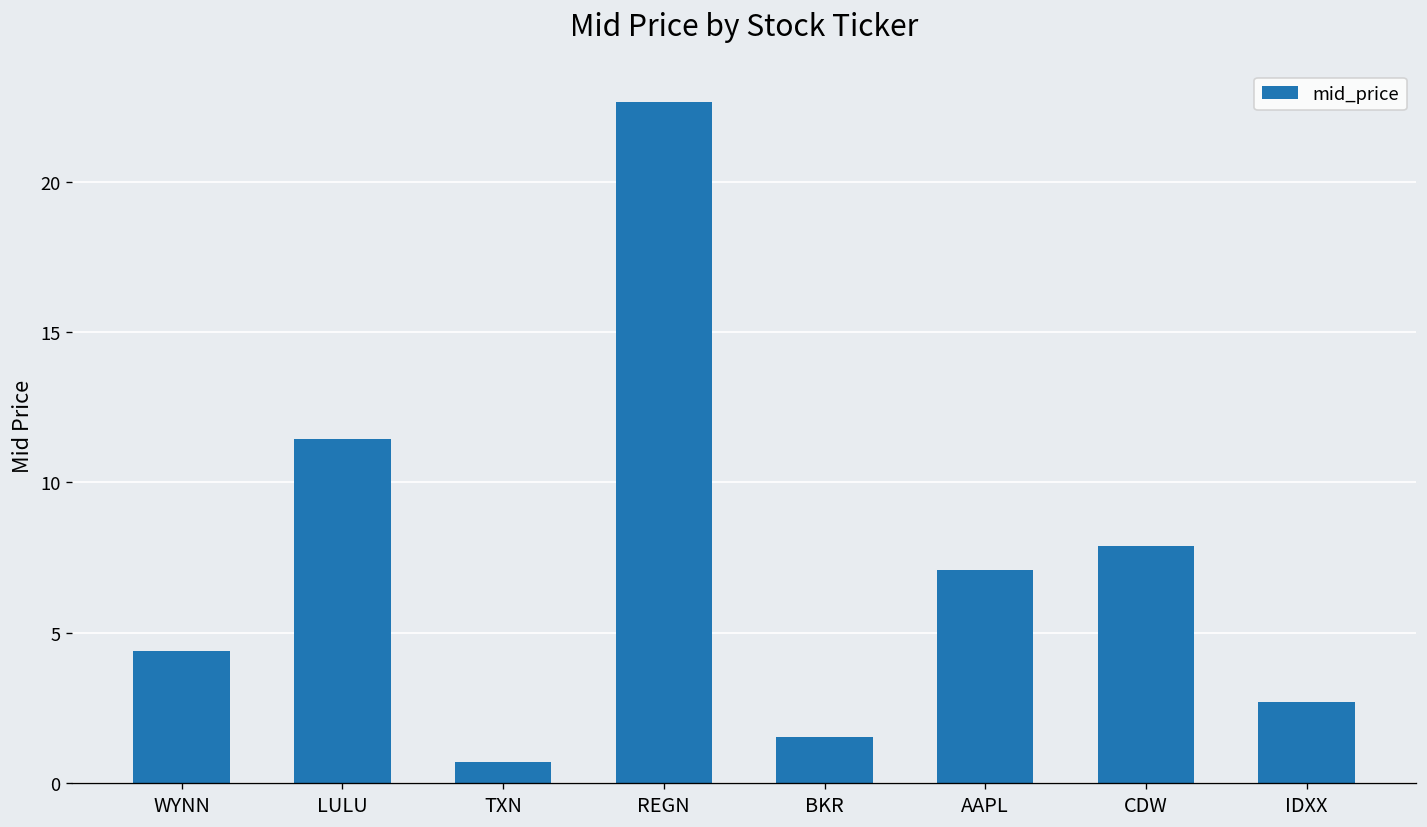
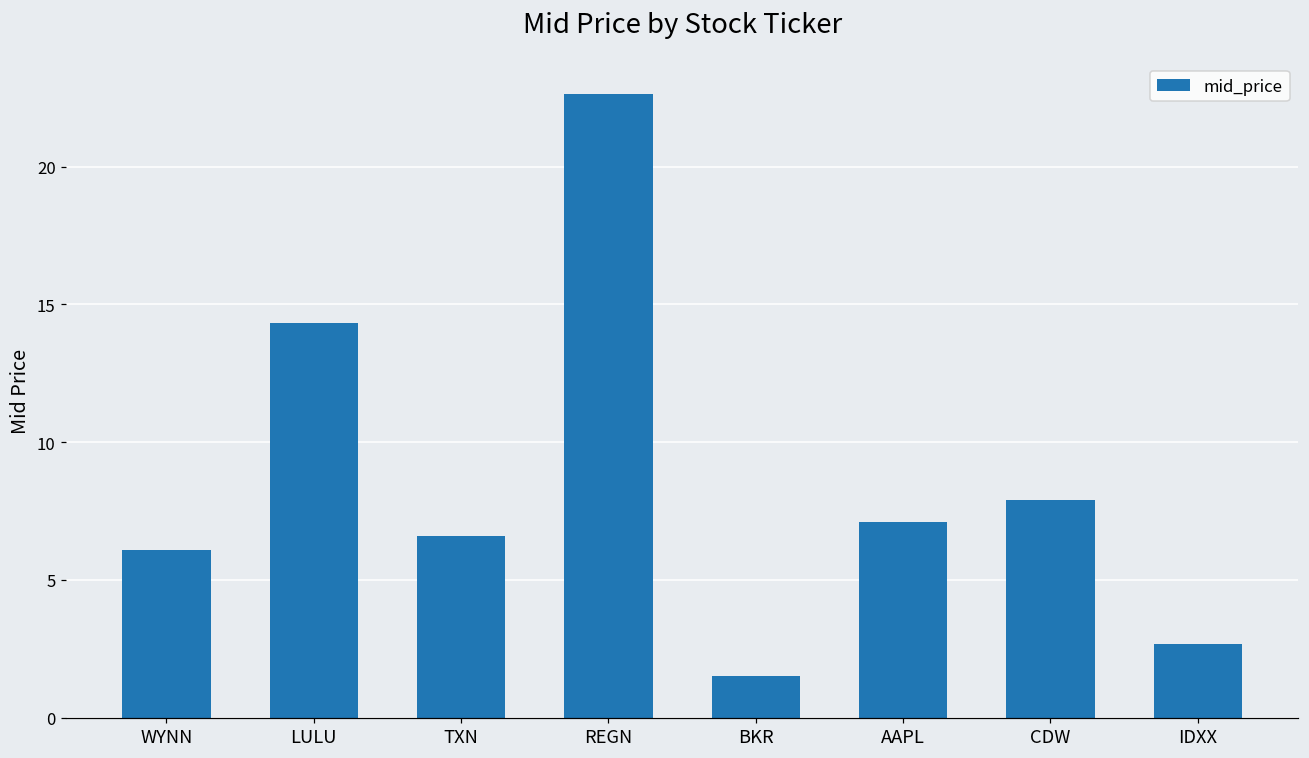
WYNN: 4.4 -> 6.1
LULU: 11.4 -> 14.3
TXN: 0.7 -> 6.6
